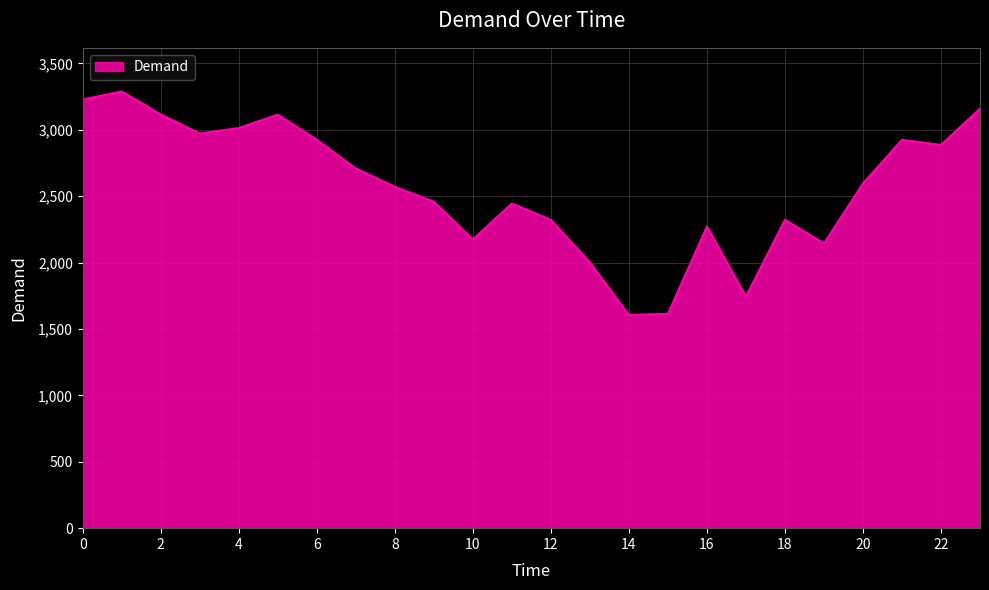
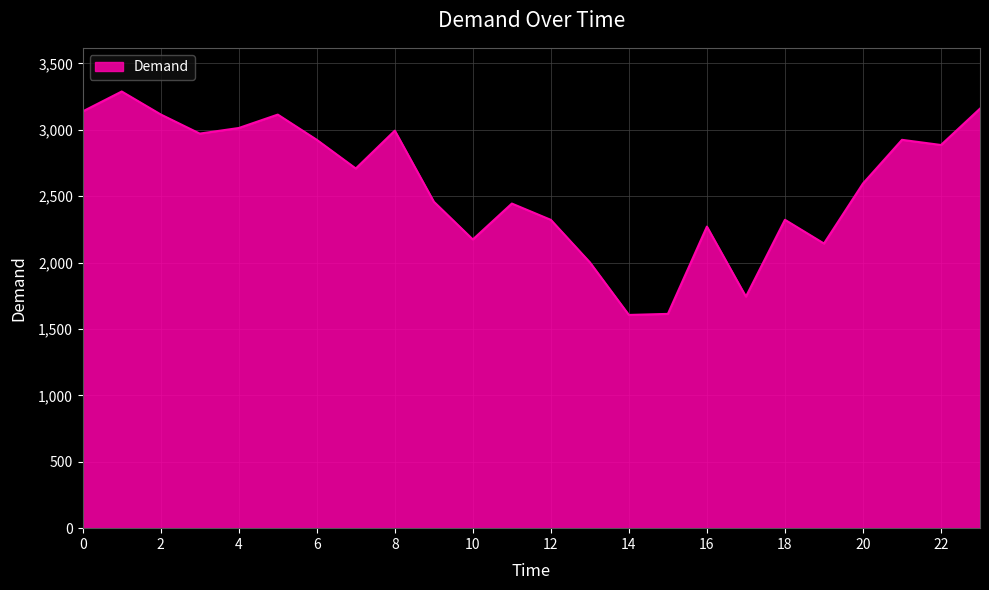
0: 3,230 -> 3,140
8: 2,570 -> 2,990
